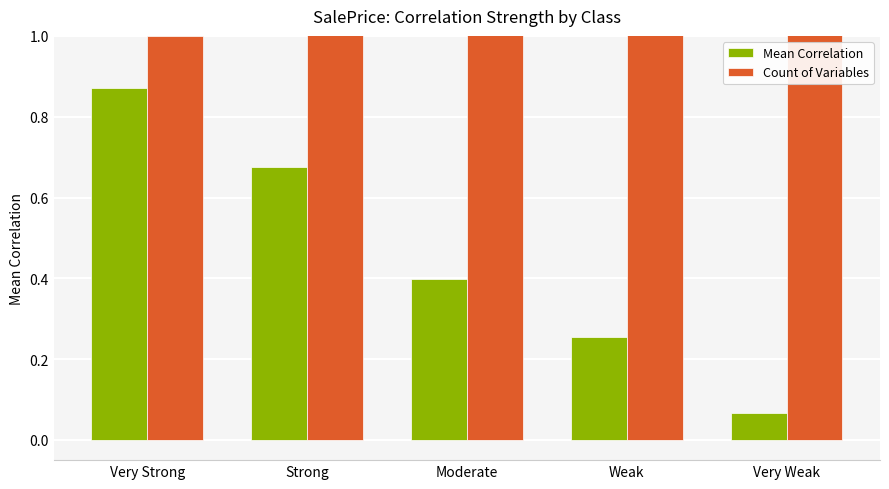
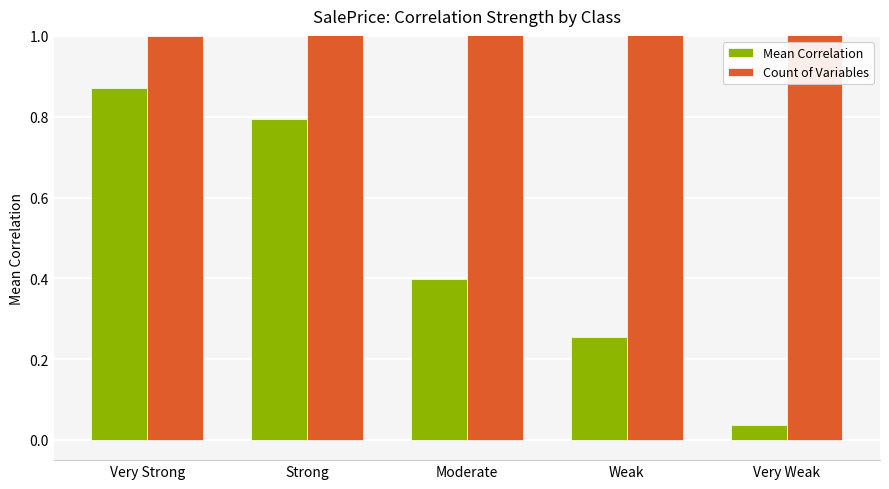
Mean Correlation, Strong: 0.68 -> 0.80
Mean Correlation, Very Weak: 0.07 -> 0.04
